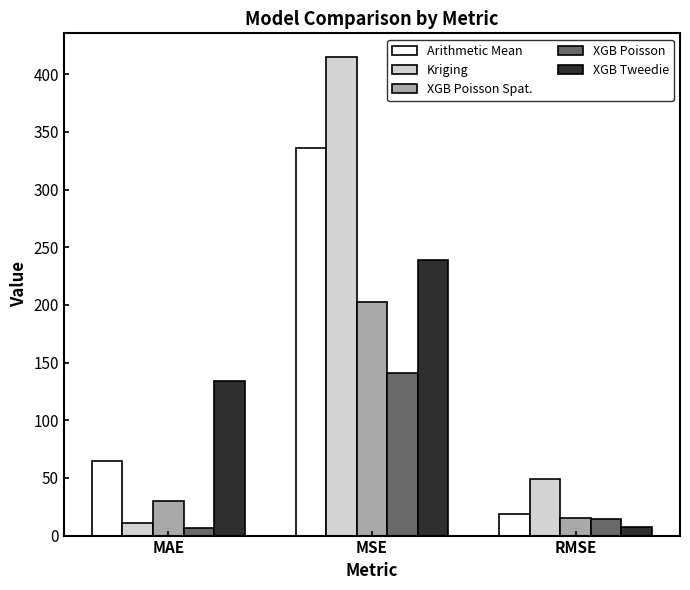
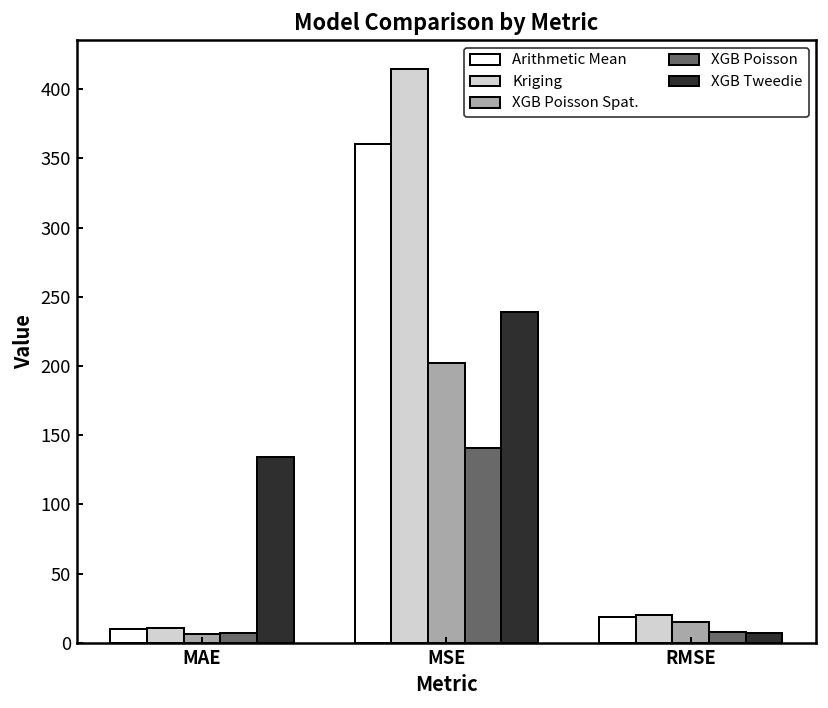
Arithmetic Mean, MAE: 65 -> 10
XGB Poisson Spat., MAE: 30 -> 7
Arithmetic Mean, MSE: 336 -> 360
Kriging, RMSE: 49 -> 20
XGB Poisson, RMSE: 15 -> 8
